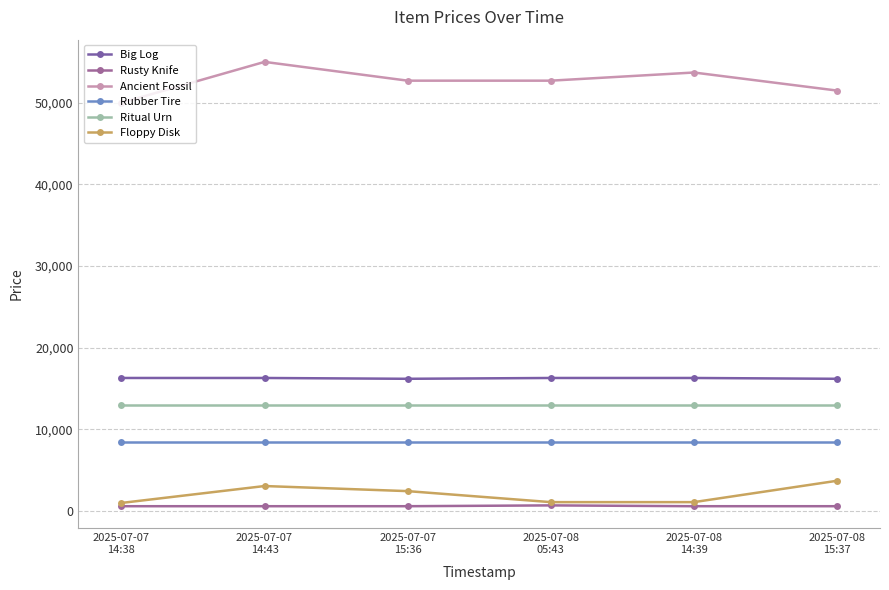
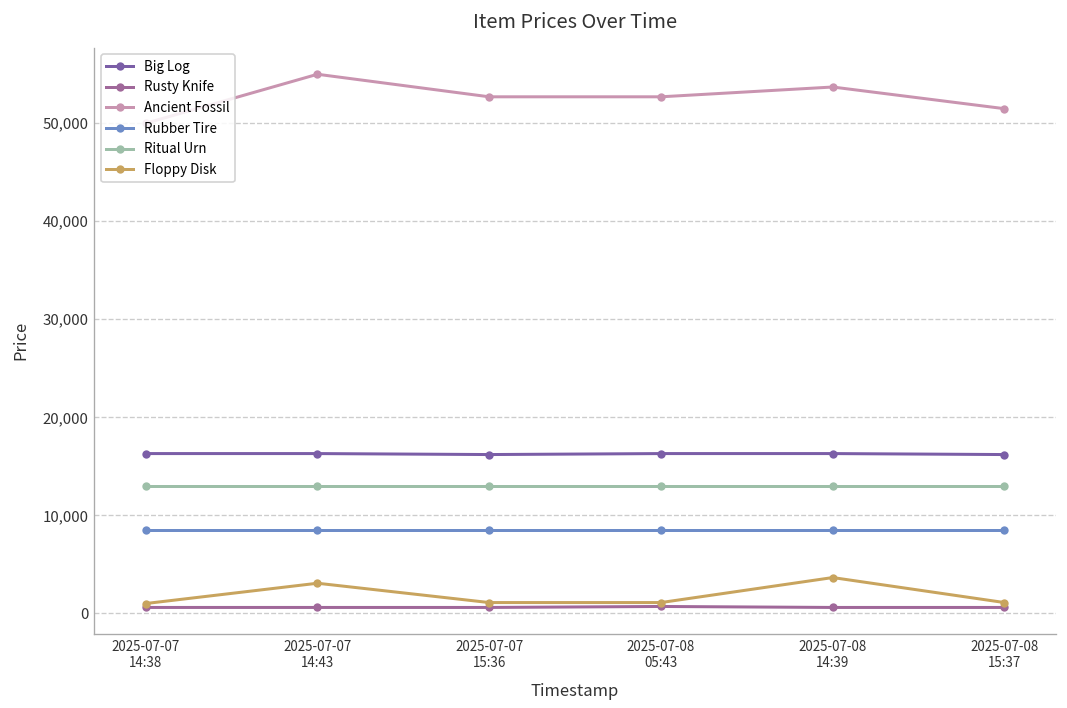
Floppy Disk, 2025-07-07 15:36: 2,000 -> 1,000
Floppy Disk, 2025-07-08 14:39: 1,000 -> 4,000
Floppy Disk, 2025-07-08 15:37: 4,000 -> 1,000
